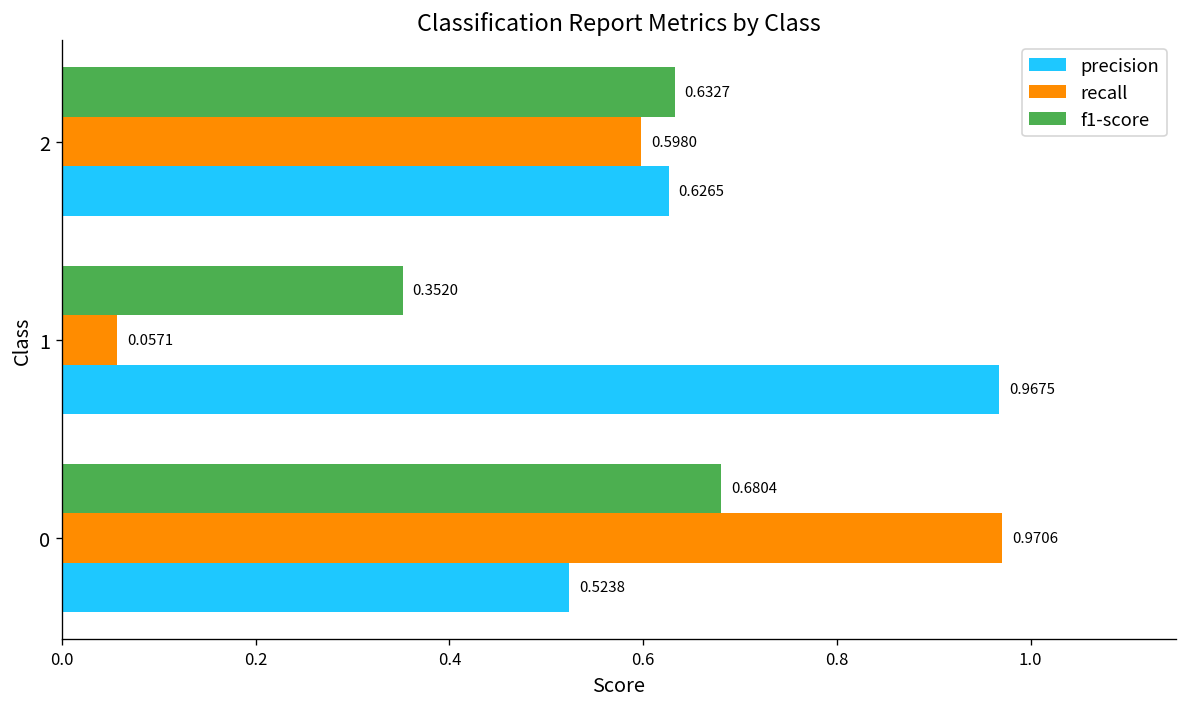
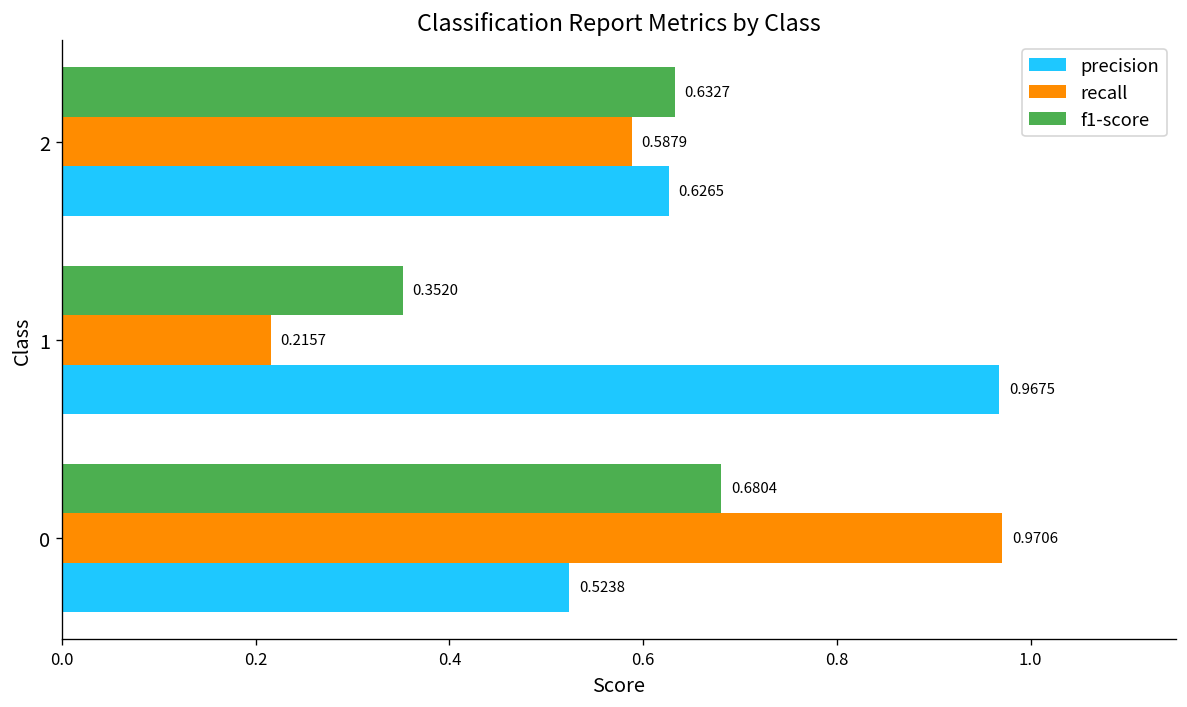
recall, 2: 0.5980 -> 0.5879
recall, 1: 0.0571 -> 0.2157
